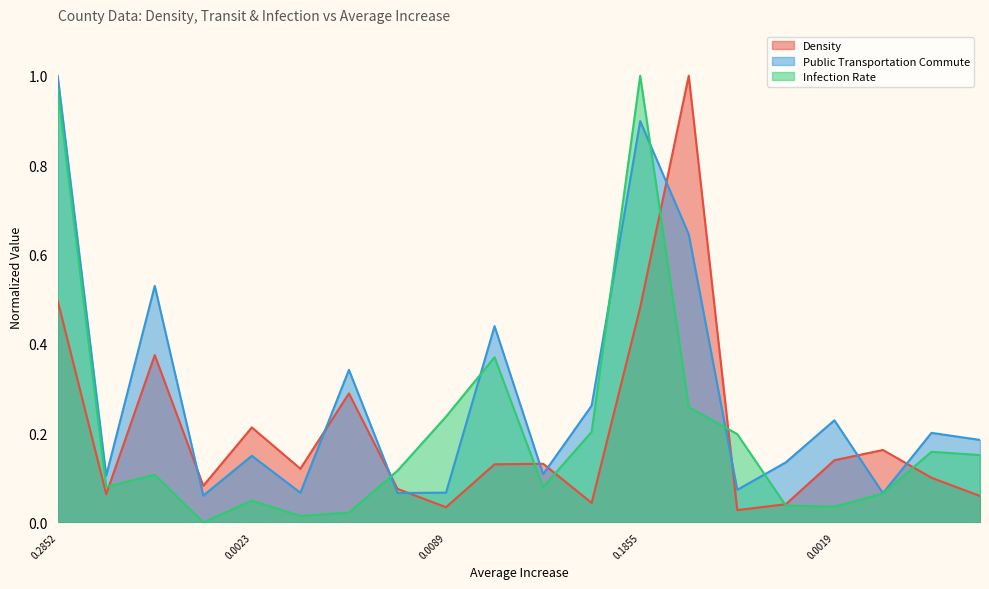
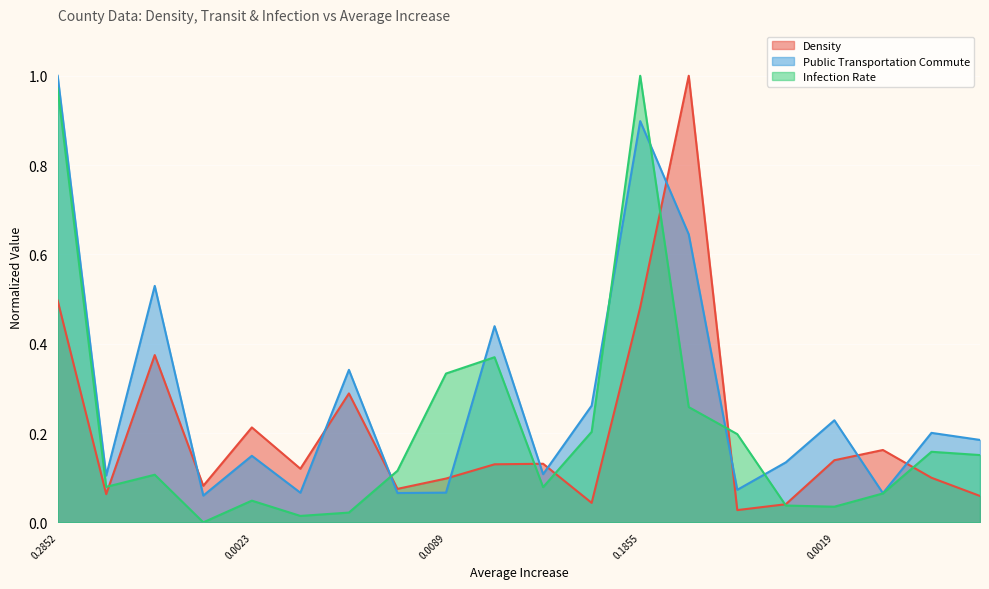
Density, 0.0089: 0.03 -> 0.10
Infection Rate, 0.0089: 0.24 -> 0.33
